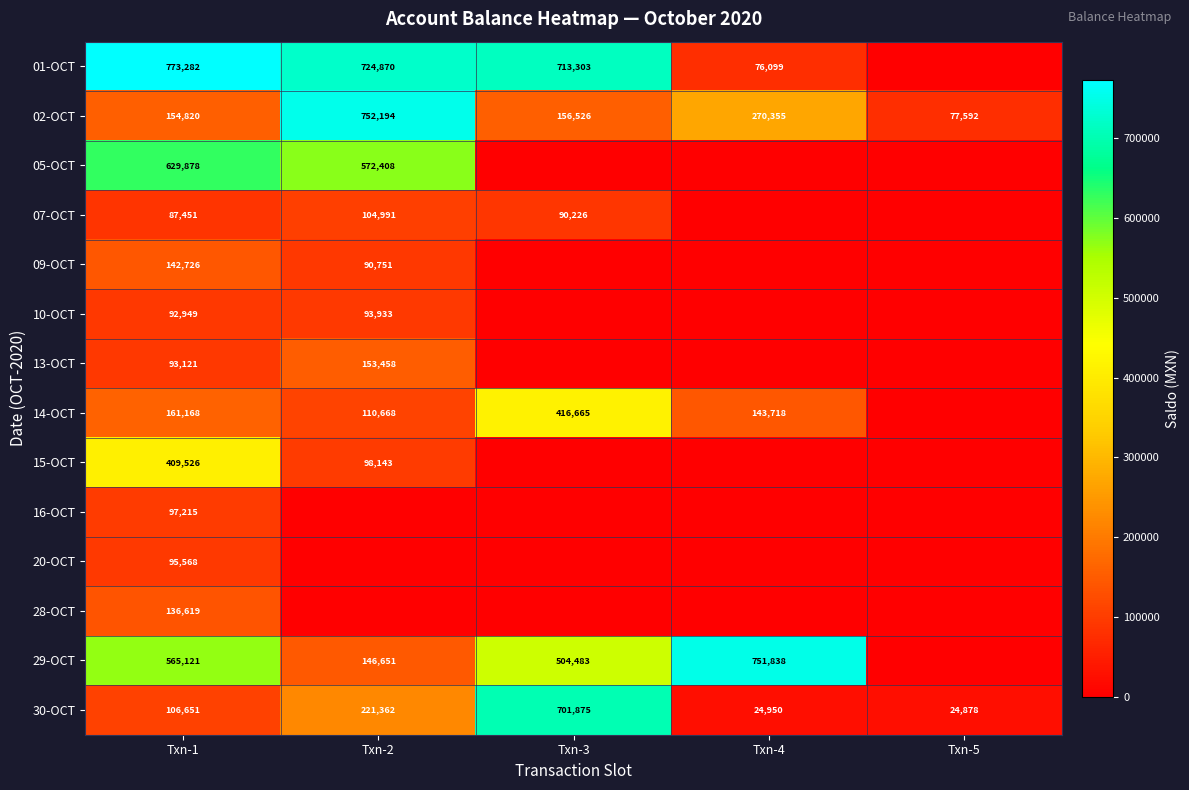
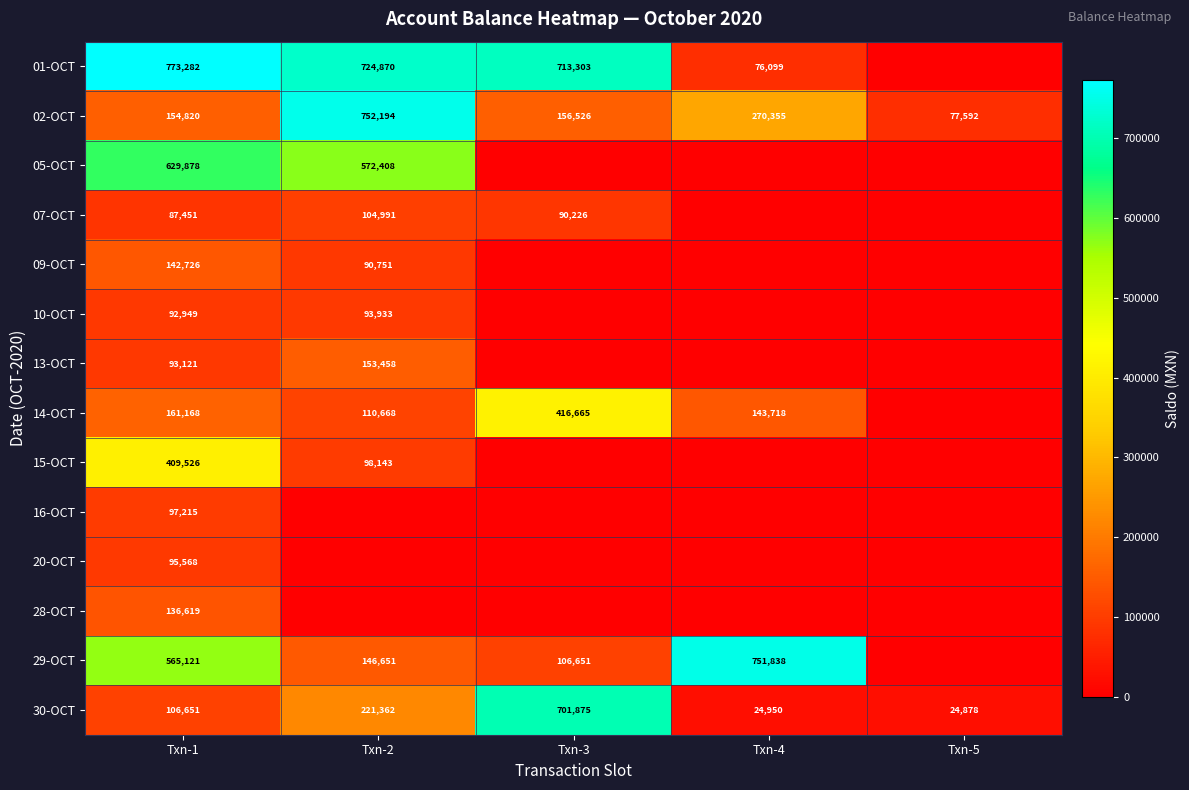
29-OCT, Txn-3: 504,483 -> 106,651
